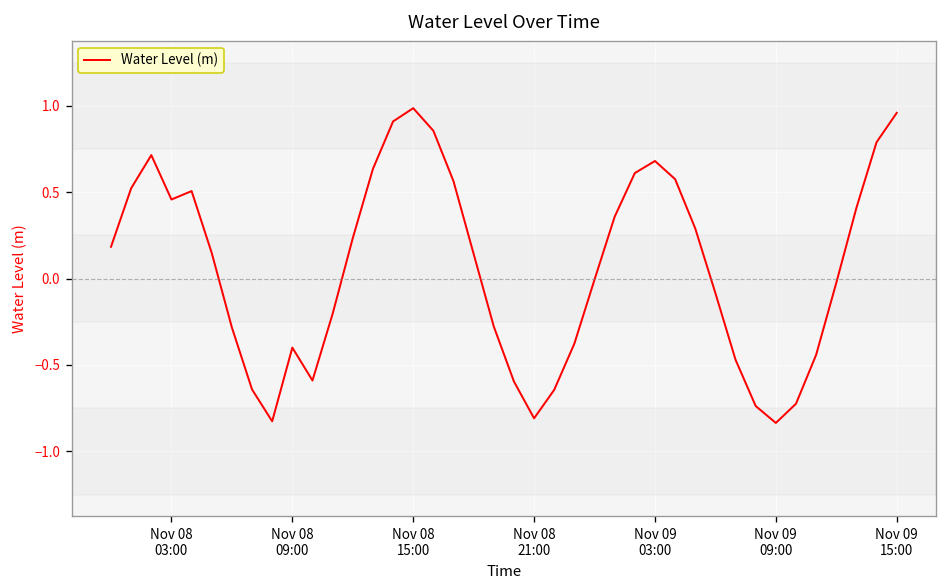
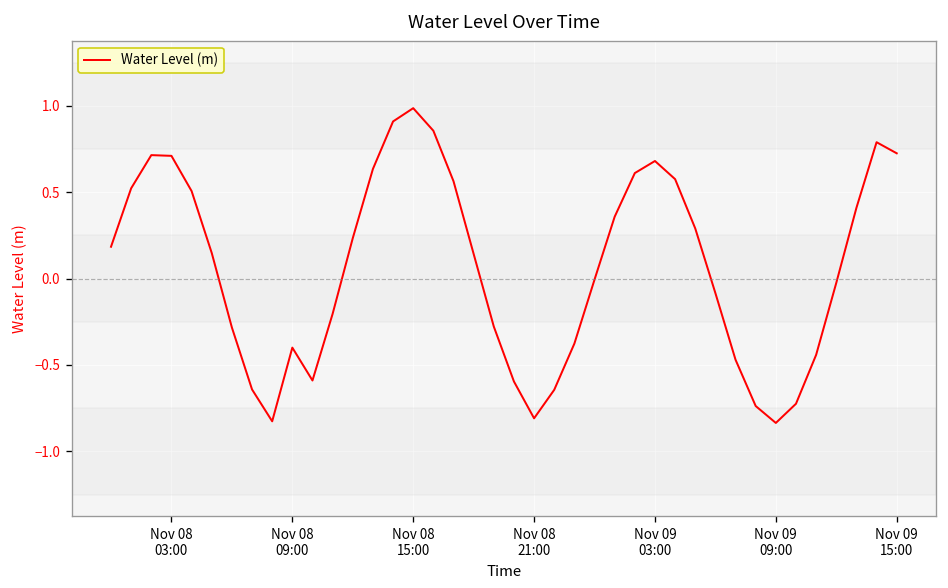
Nov 08 03:00: 0.46 -> 0.71
Nov 09 15:00: 0.96 -> 0.72
